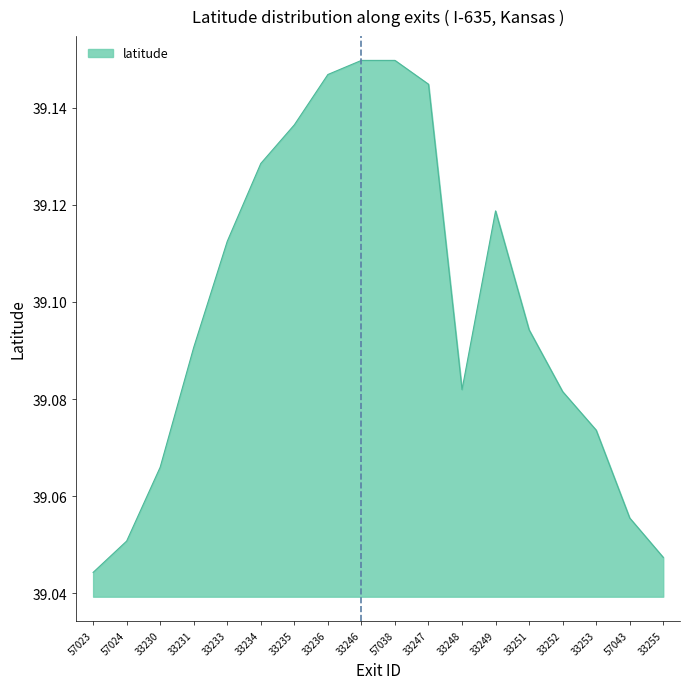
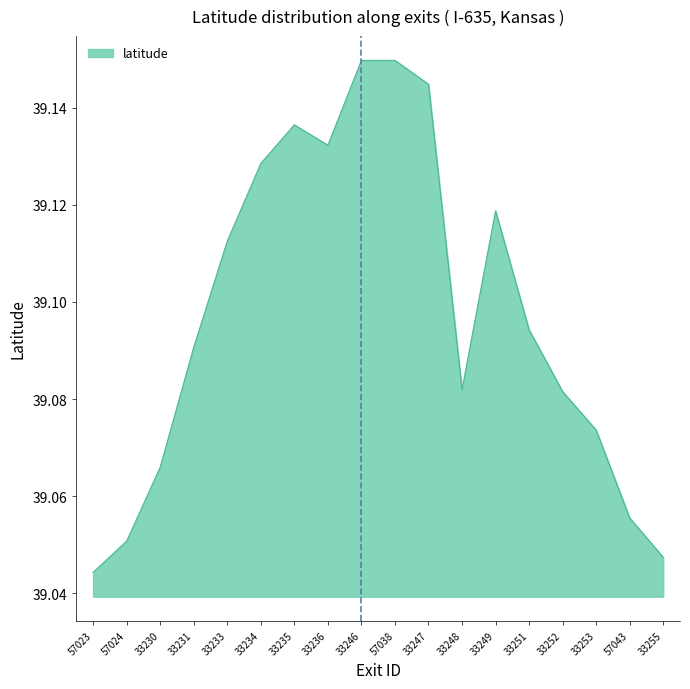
33236: 39.147 -> 39.132
